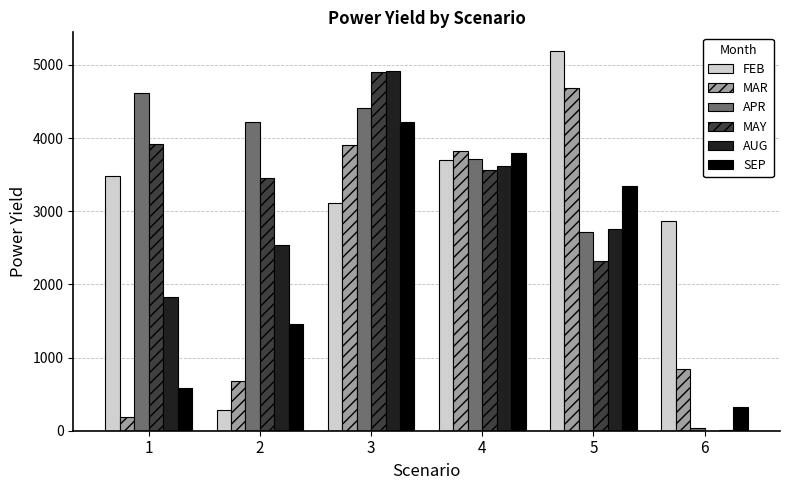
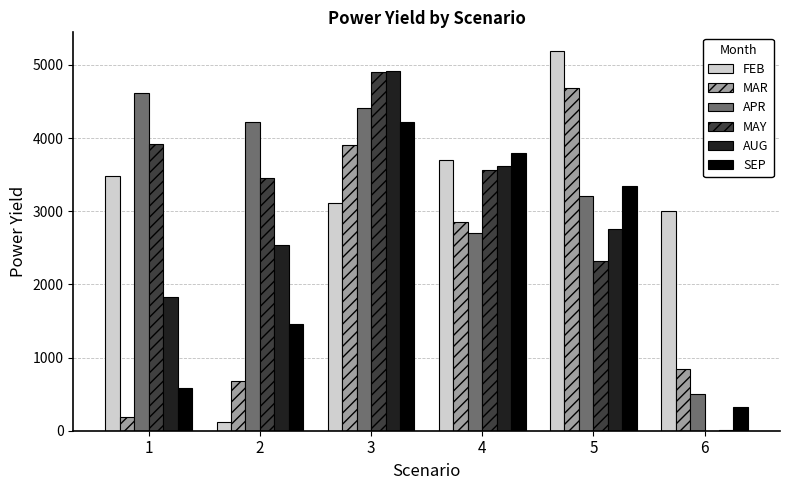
FEB, 2: 300 -> 100
MAR, 4: 3800 -> 2800
APR, 4: 3700 -> 2700
APR, 5: 2700 -> 3200
FEB, 6: 2900 -> 3000
APR, 6: 0 -> 500
